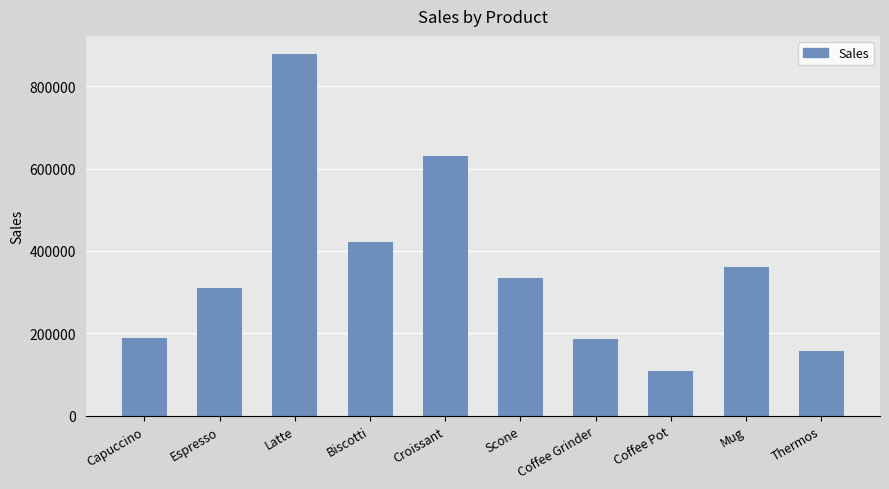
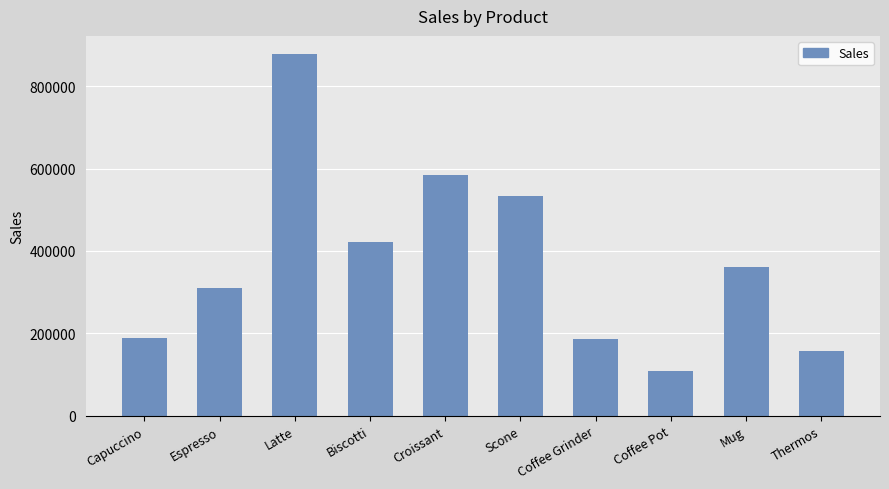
Croissant: 630000 -> 590000
Scone: 330000 -> 530000
